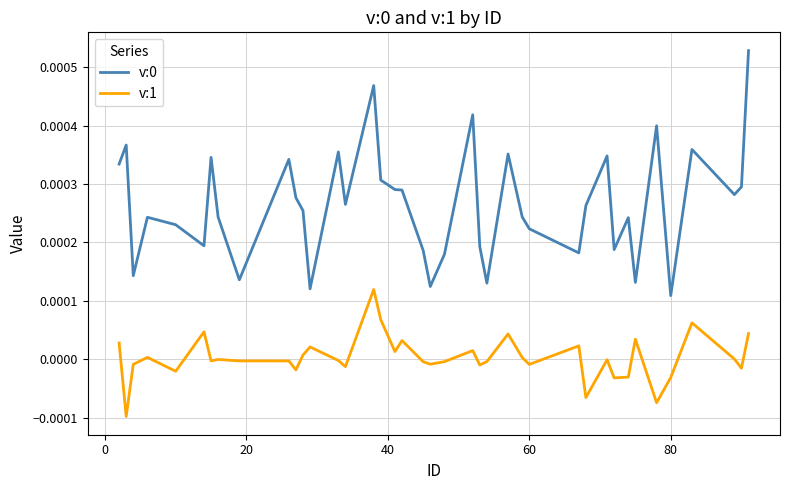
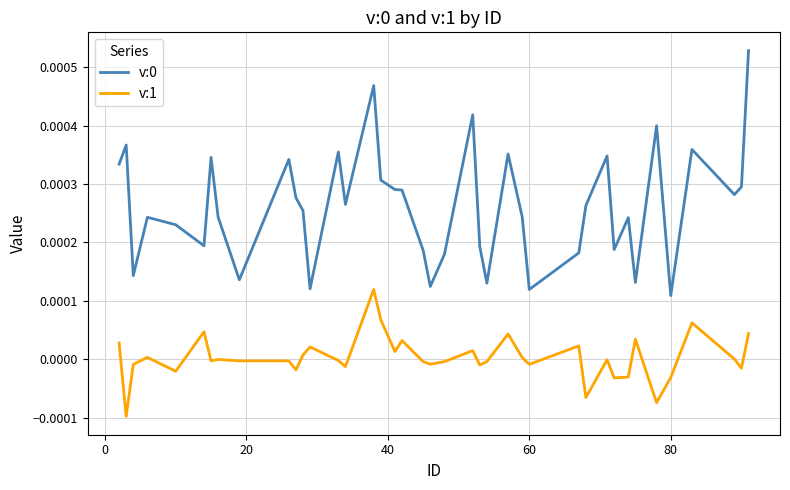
v:0, 60: 0.00022 -> 0.00012
